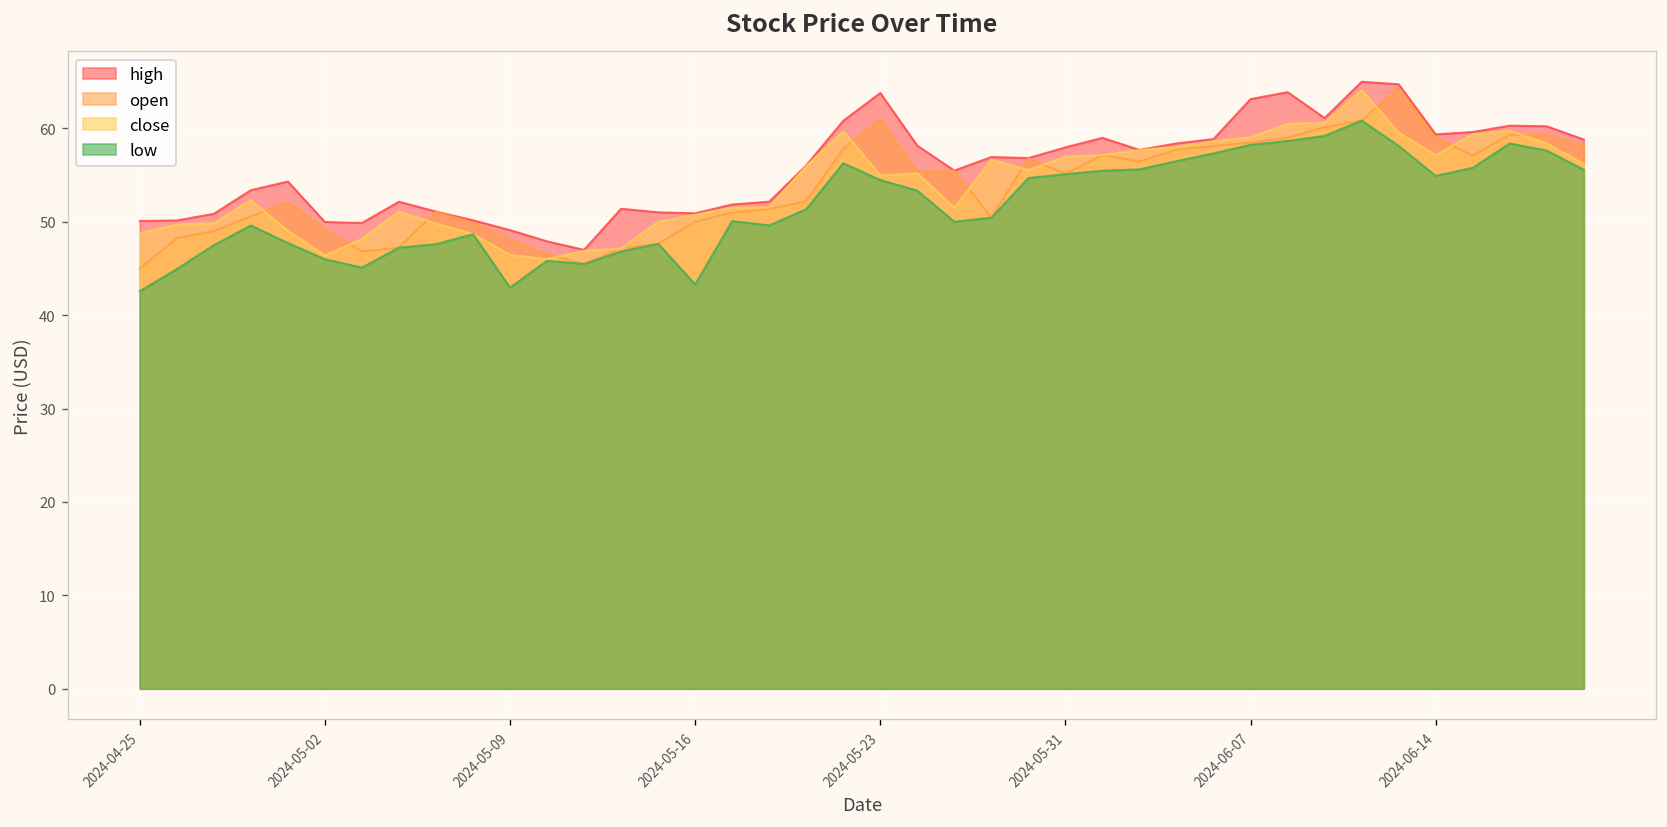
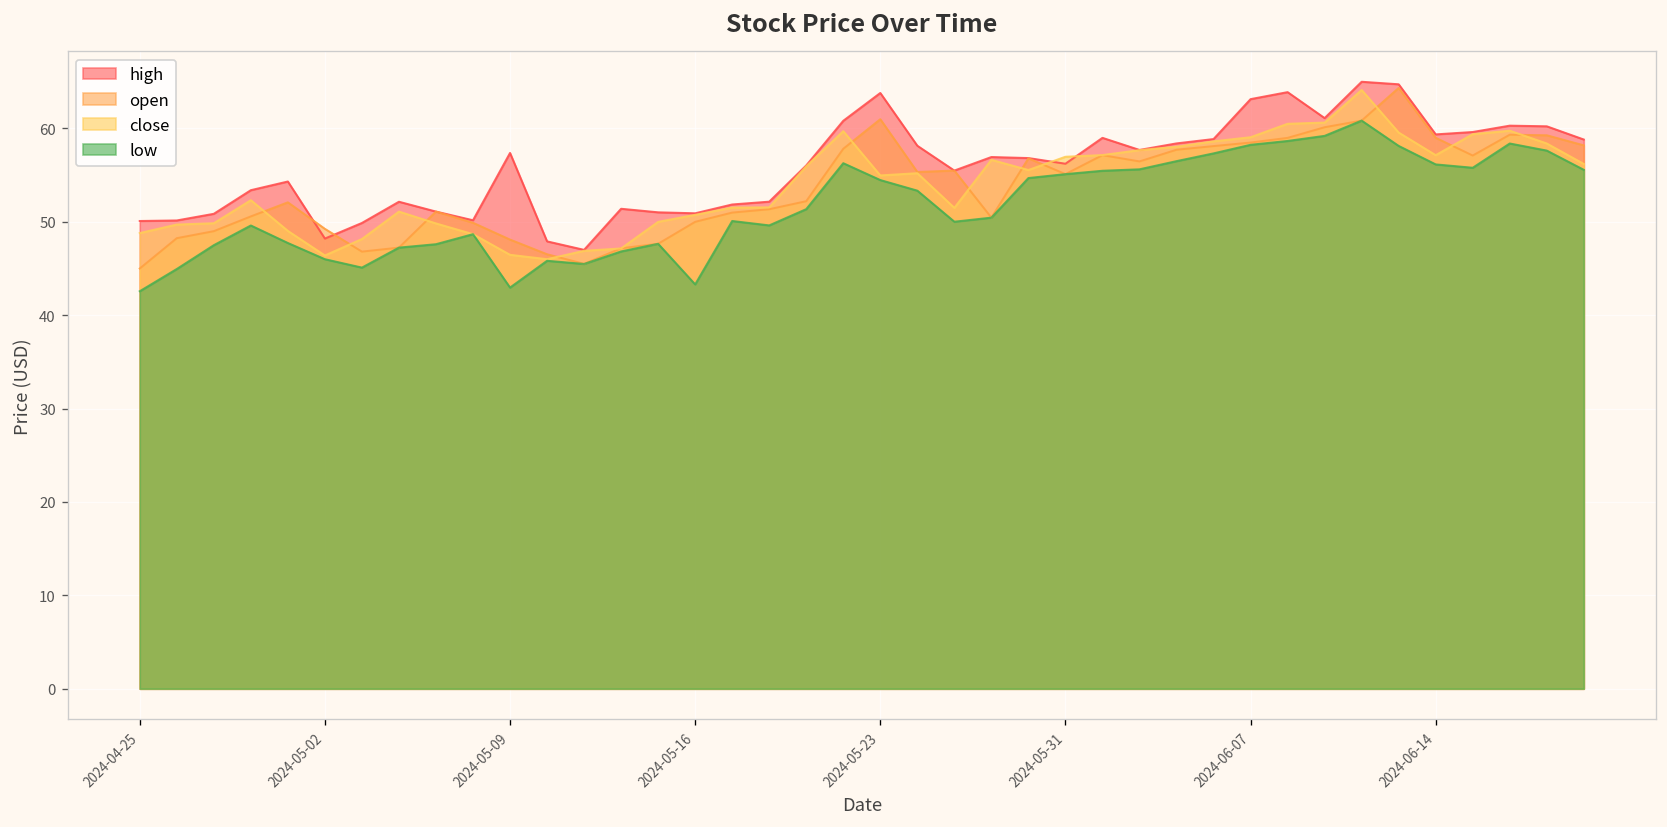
high, 2024-05-02: 50 -> 48
high, 2024-05-09: 49 -> 57
high, 2024-05-31: 58 -> 56
low, 2024-06-14: 55 -> 56
